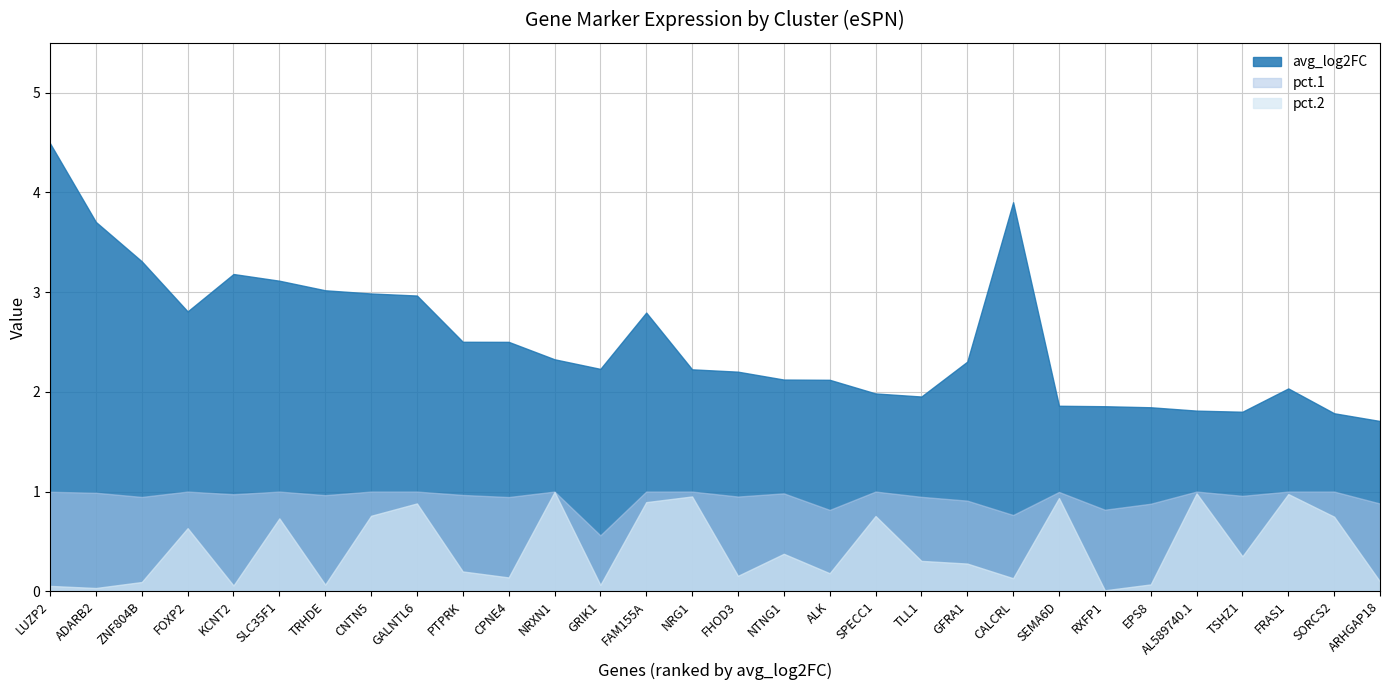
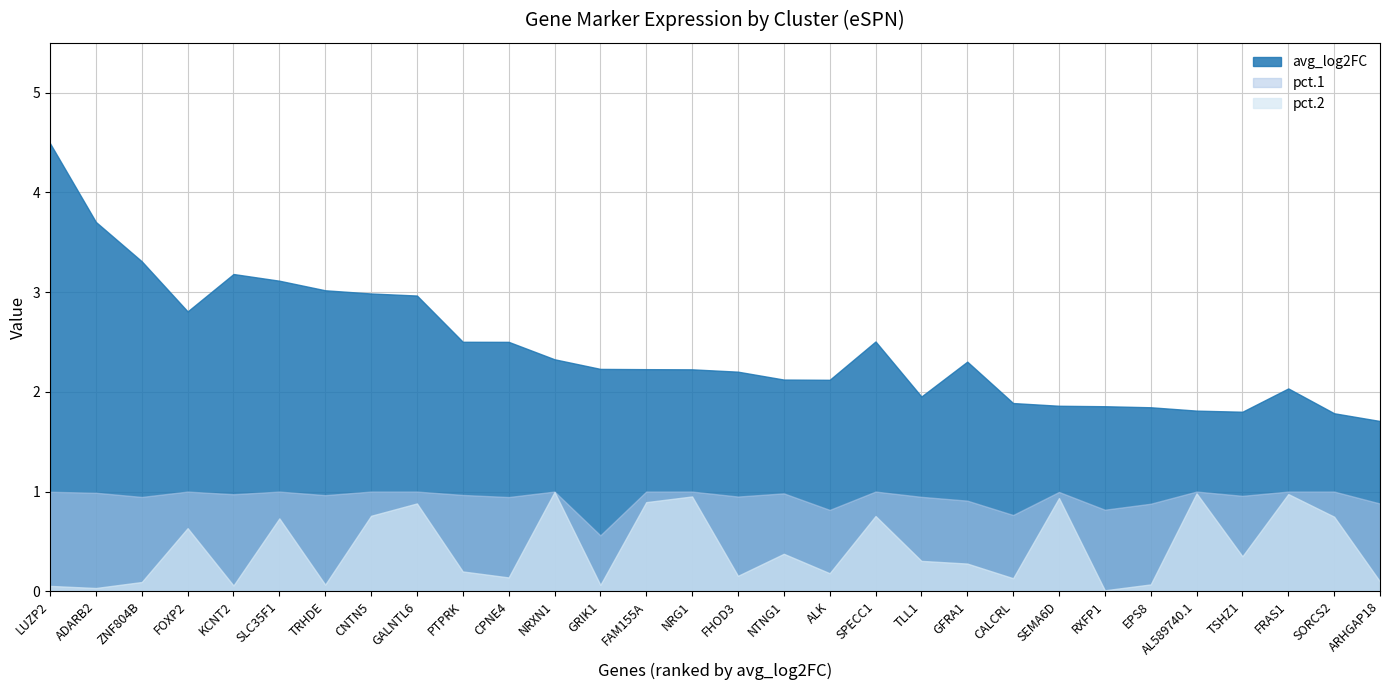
avg_log2FC, FAM155A: 2.8 -> 2.2
avg_log2FC, SPECC1: 2.0 -> 2.5
avg_log2FC, CALCRL: 3.9 -> 1.9
